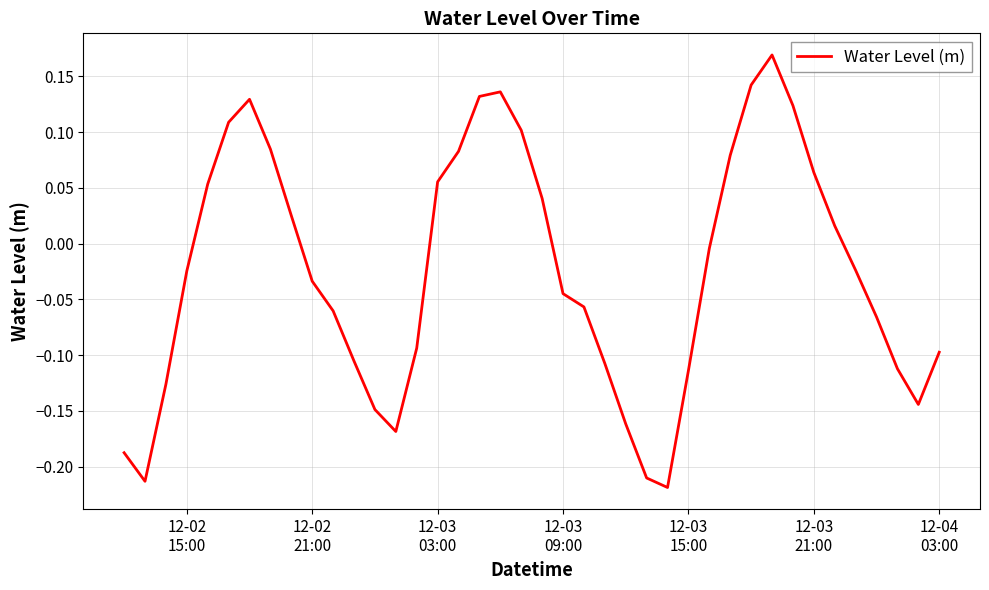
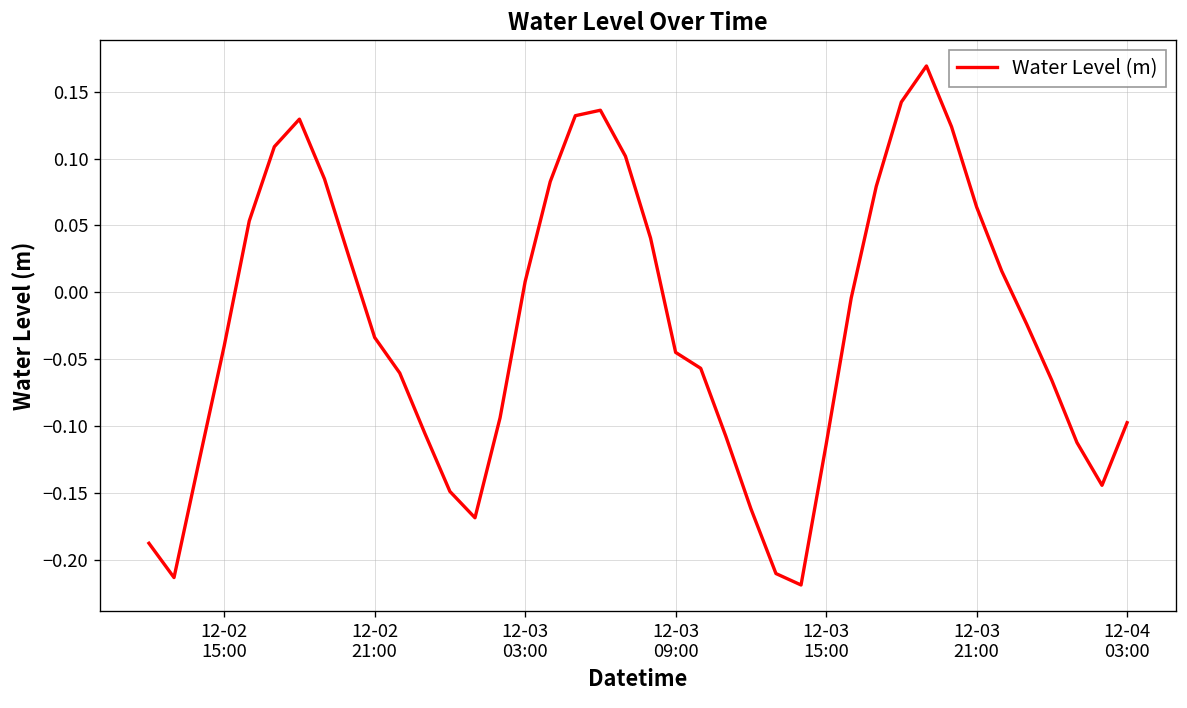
12-02 15:00: -0.025 -> -0.040
12-03 03:00: 0.055 -> 0.008
